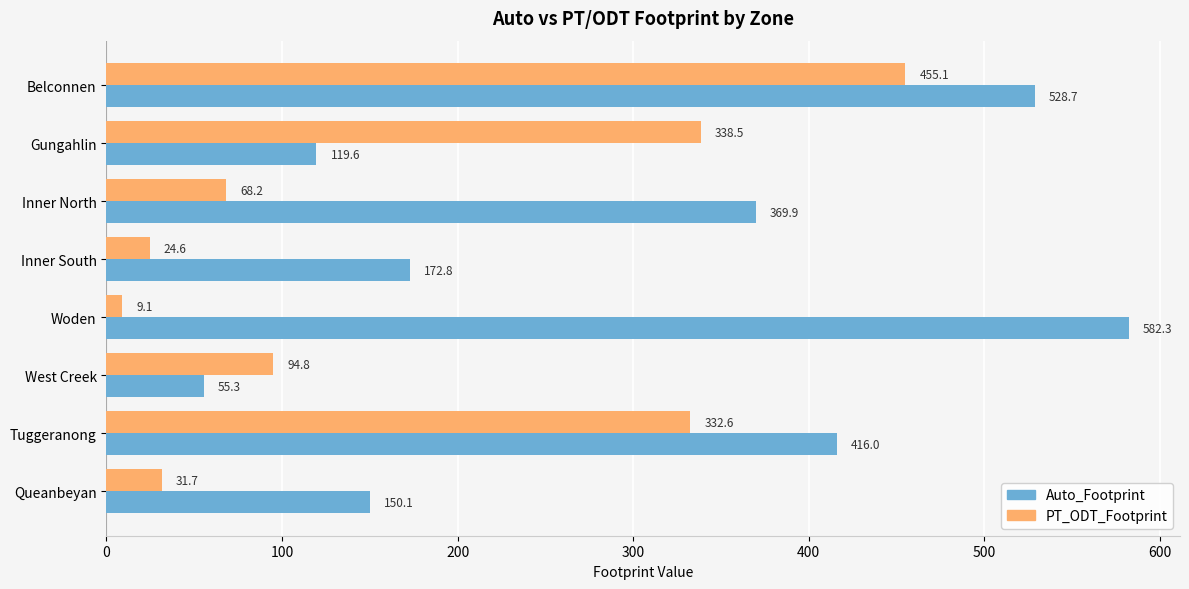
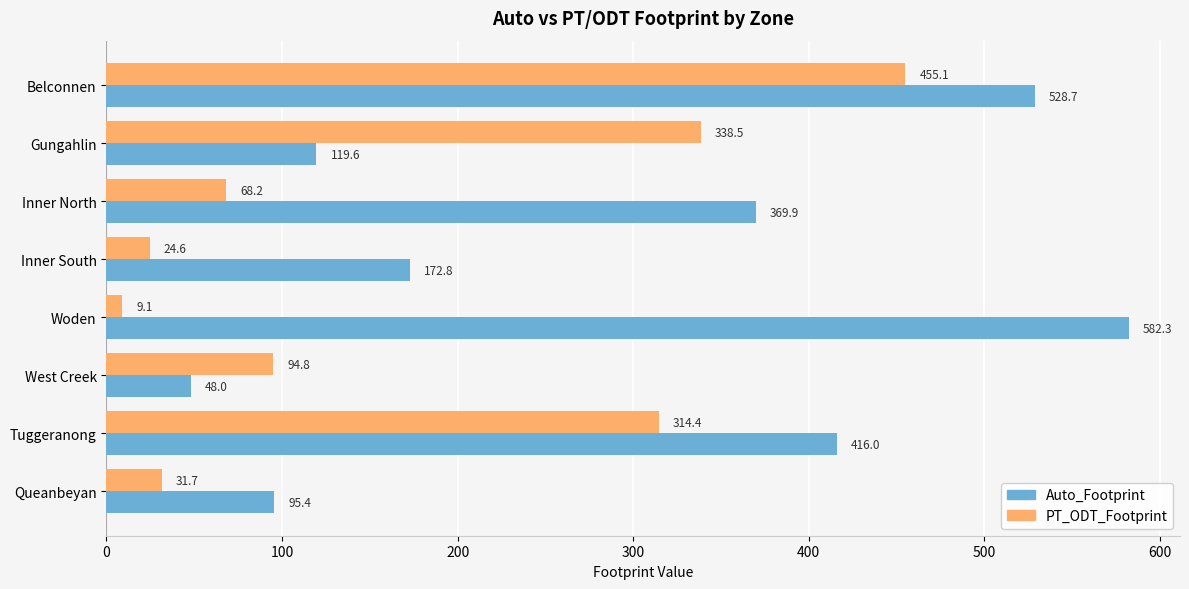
Auto_Footprint, West Creek: 55.3 -> 48.0
PT_ODT_Footprint, Tuggeranong: 332.6 -> 314.4
Auto_Footprint, Queanbeyan: 150.1 -> 95.4
